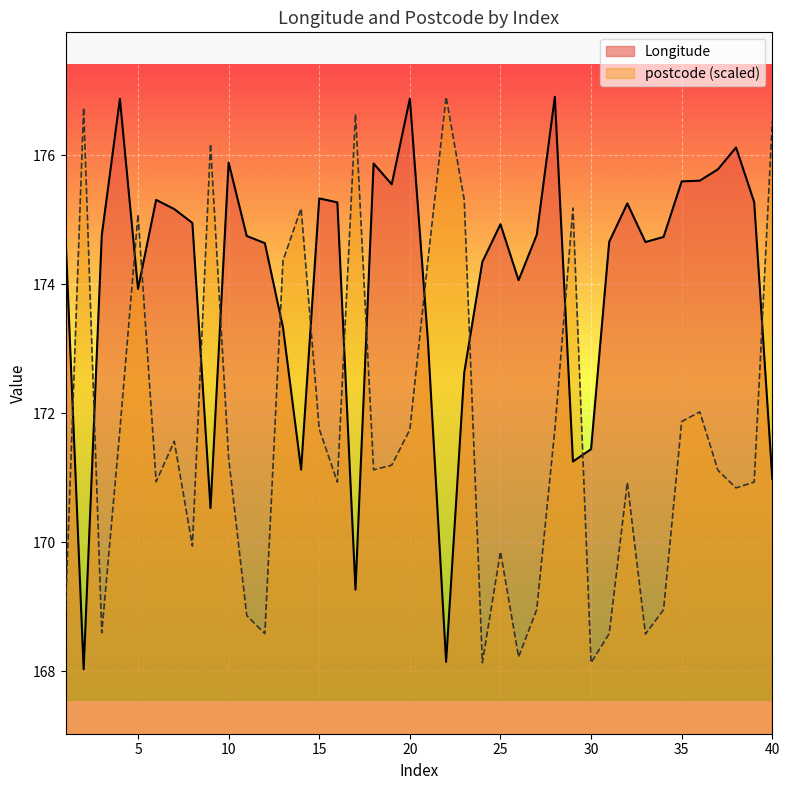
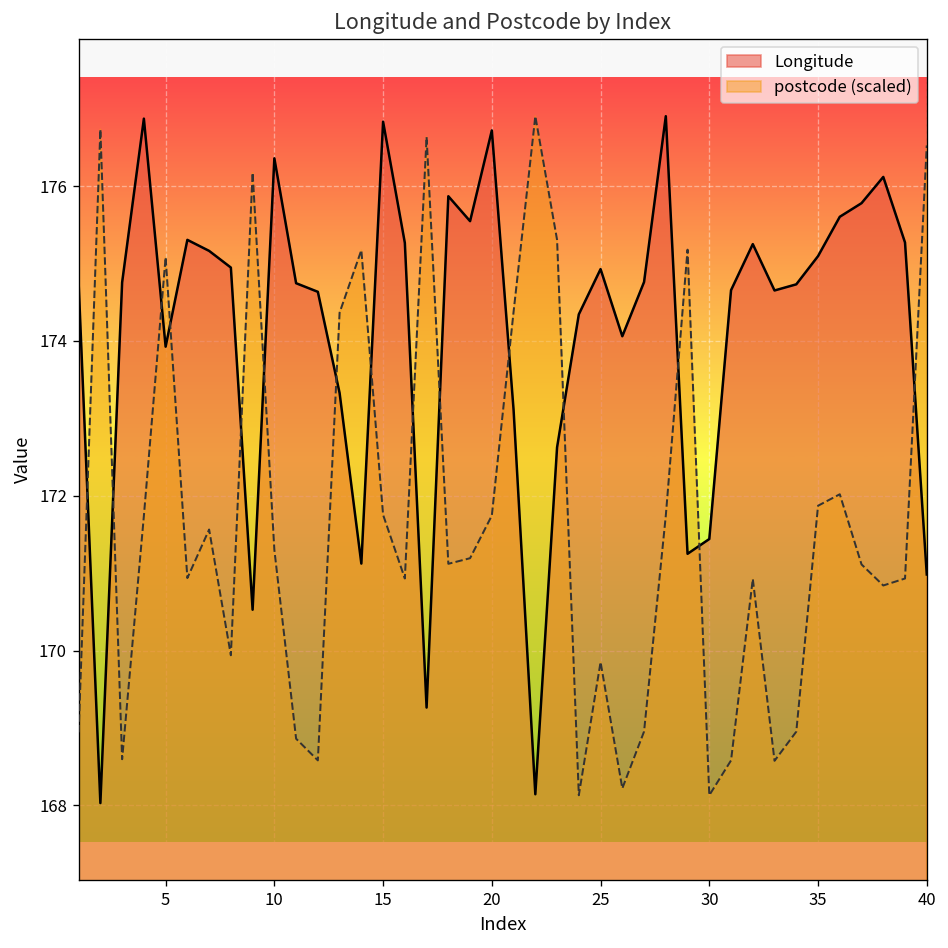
Longitude, 10: 175.9 -> 176.4
Longitude, 15: 175.3 -> 176.8
Longitude, 20: 176.9 -> 176.7
Longitude, 35: 175.6 -> 175.1
